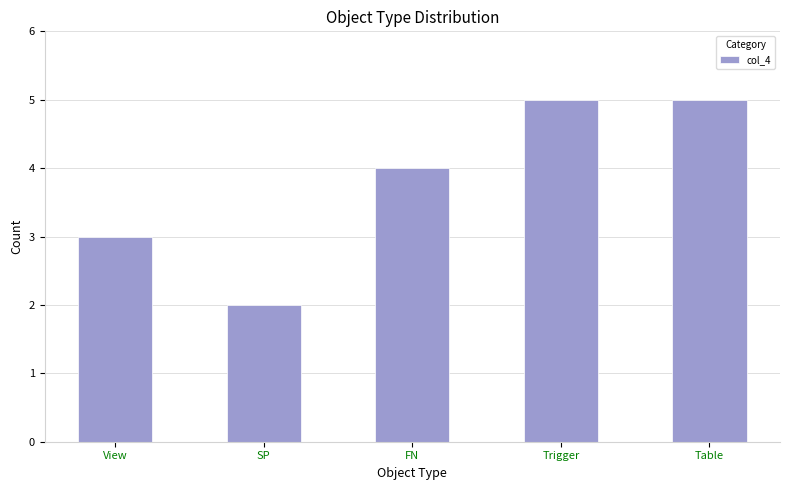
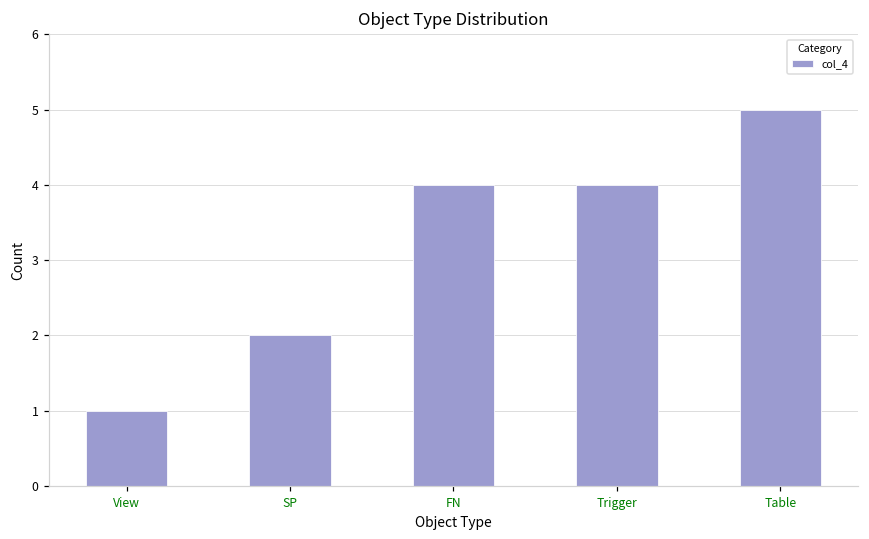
View: 3 -> 1
Trigger: 5 -> 4
